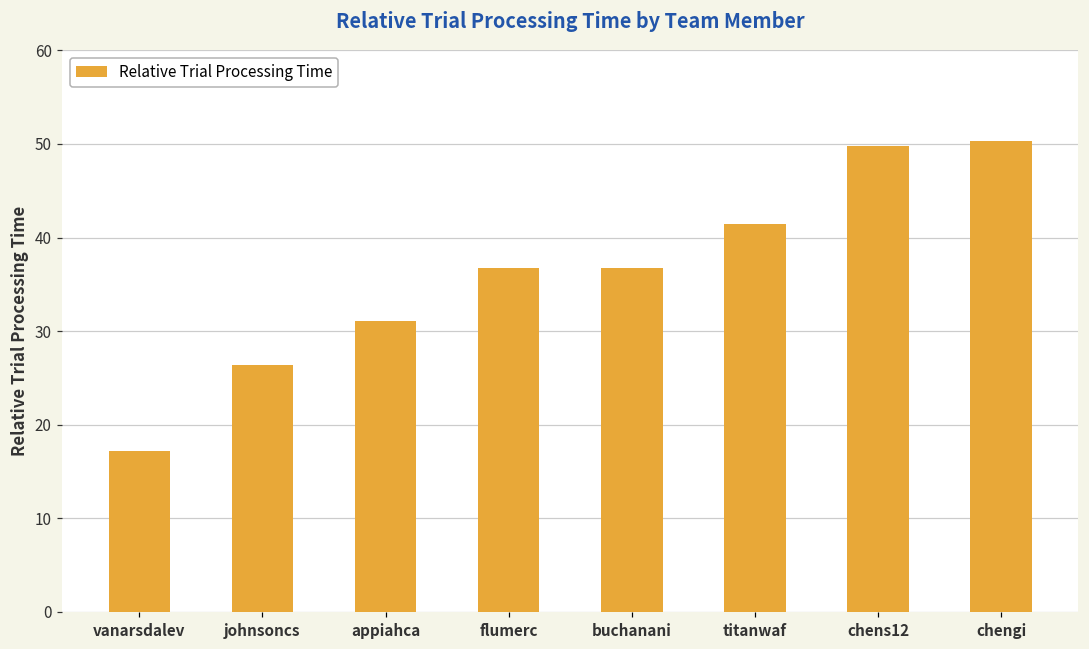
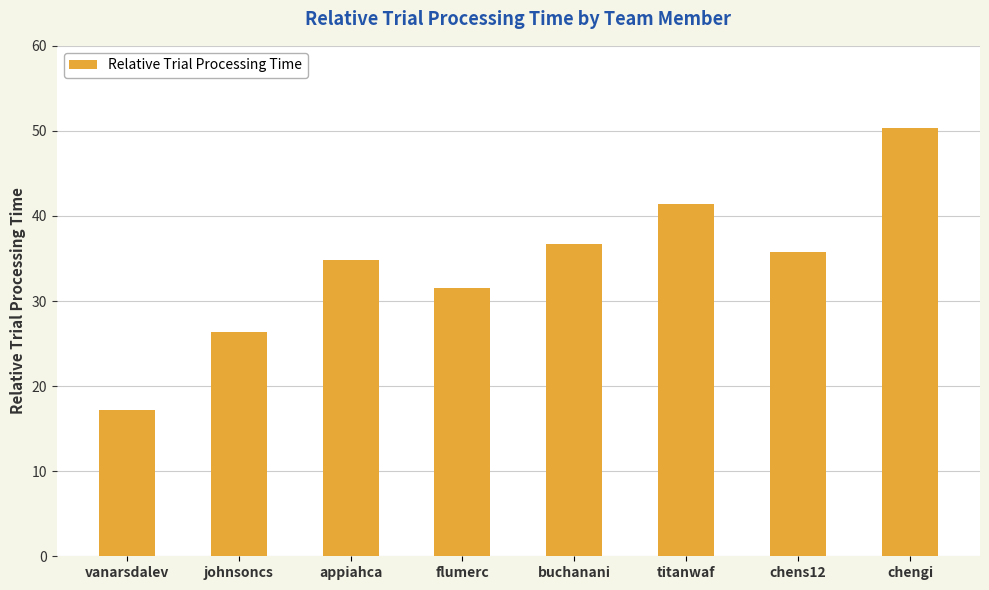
appiahca: 31 -> 35
flumerc: 37 -> 32
chens12: 50 -> 36
